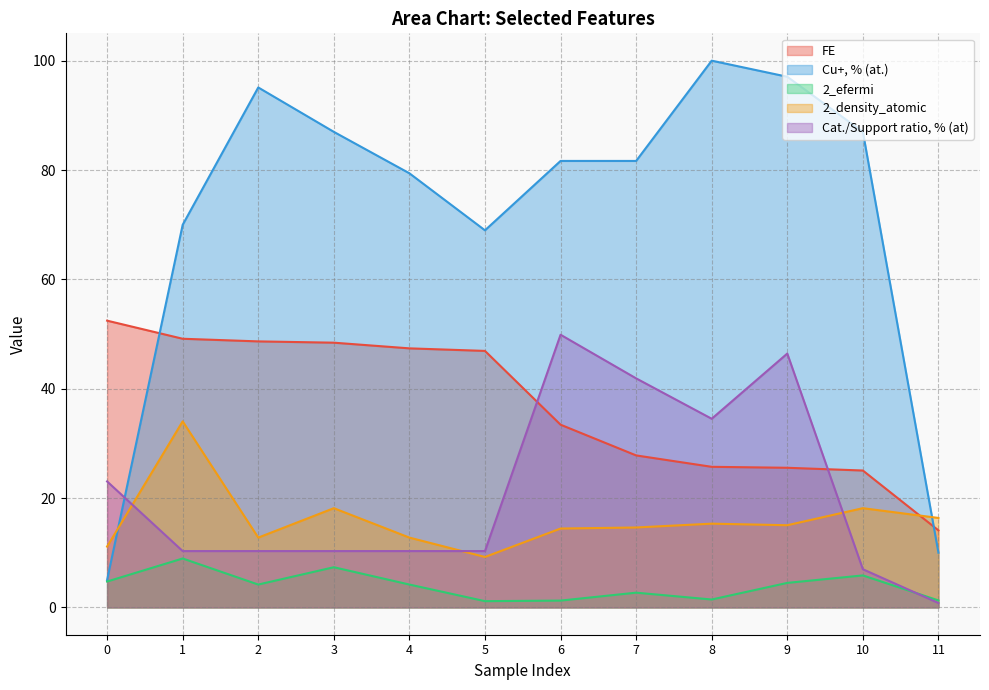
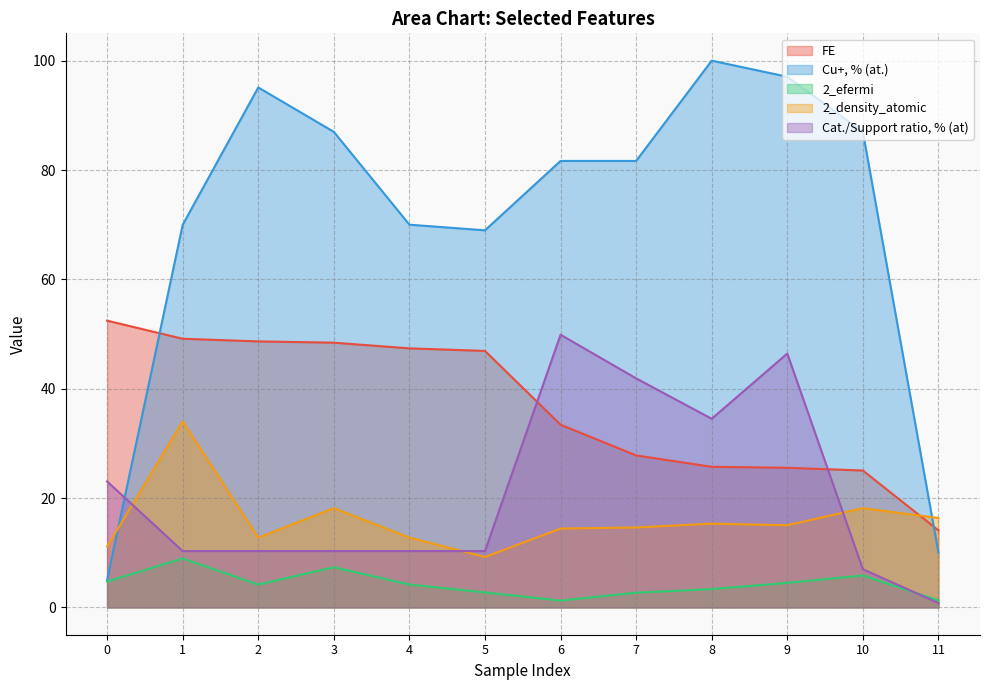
Cu+, % (at.), 4: 79 -> 70
2_efermi, 5: 1 -> 3
2_efermi, 8: 1 -> 3
